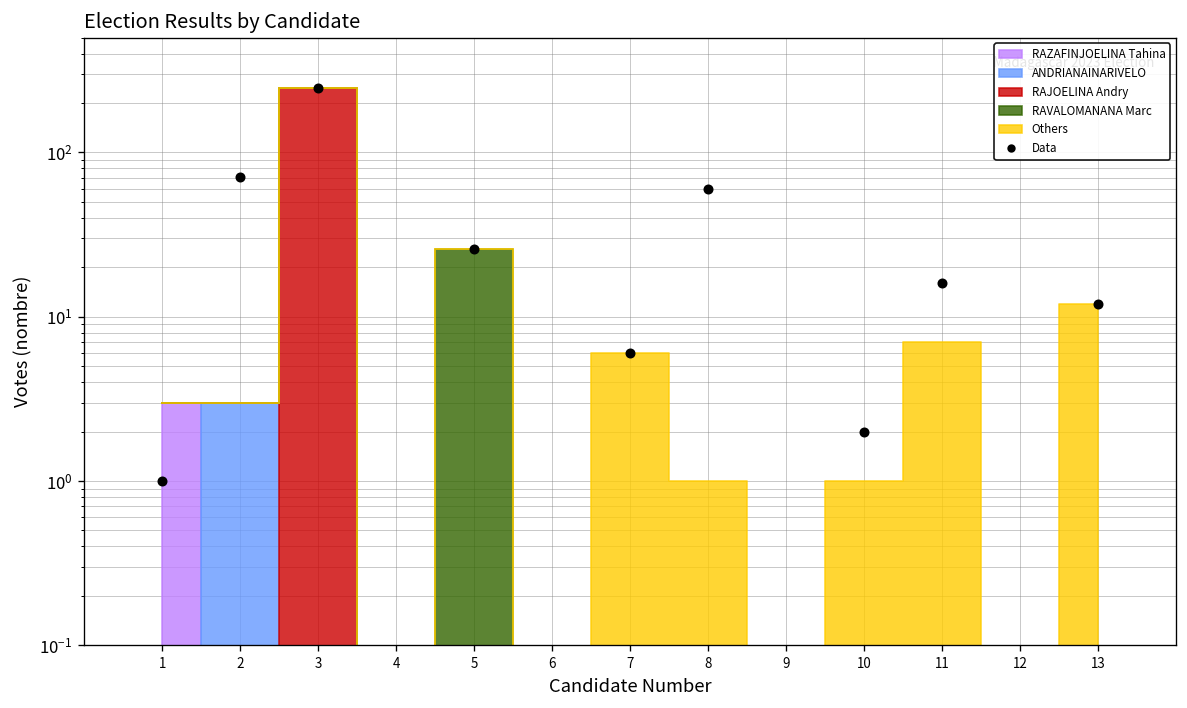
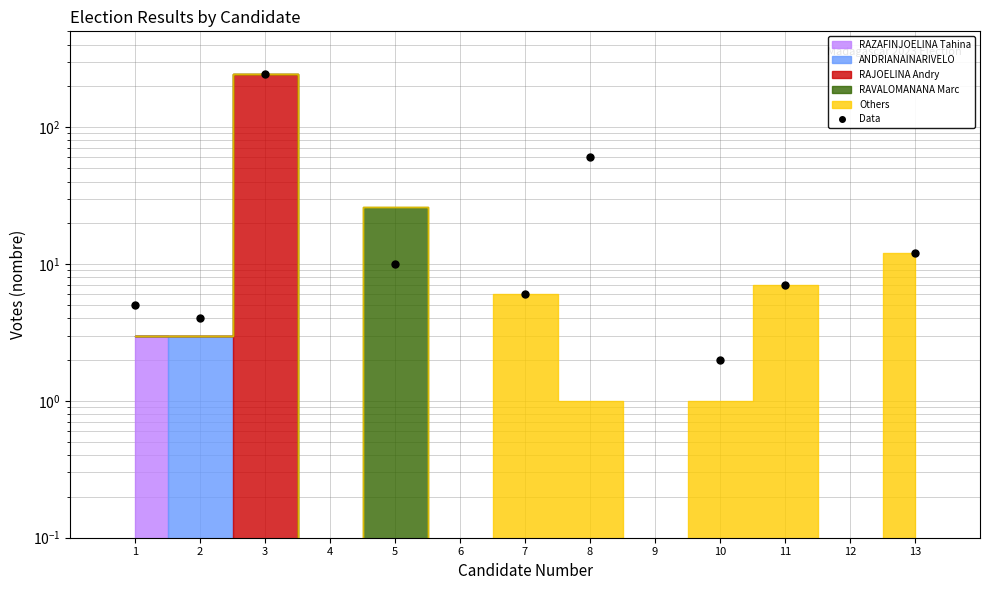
Data, 1: 1 -> 5
Data, 2: 70 -> 4
Data, 5: 26 -> 10
Data, 11: 16 -> 7
